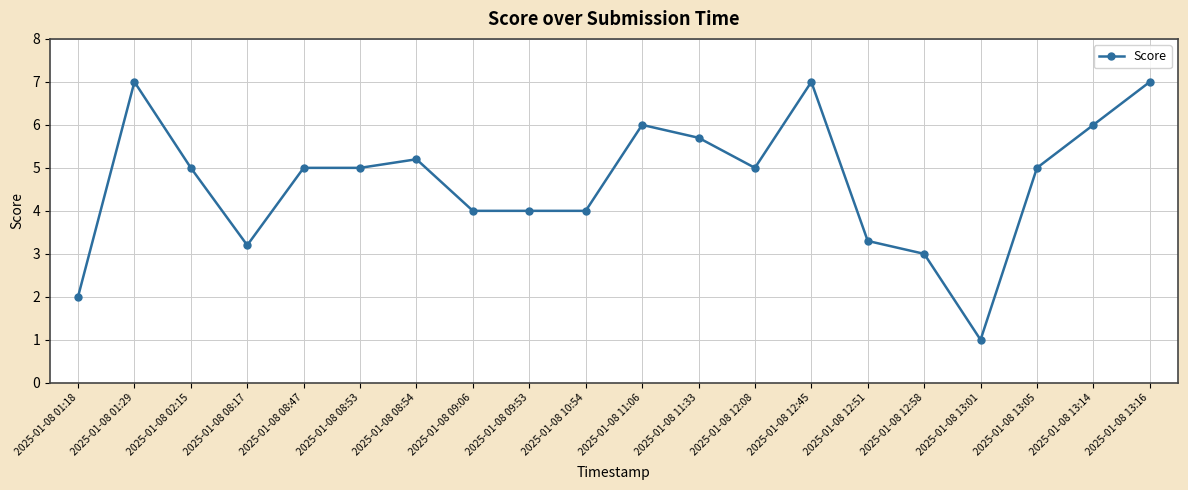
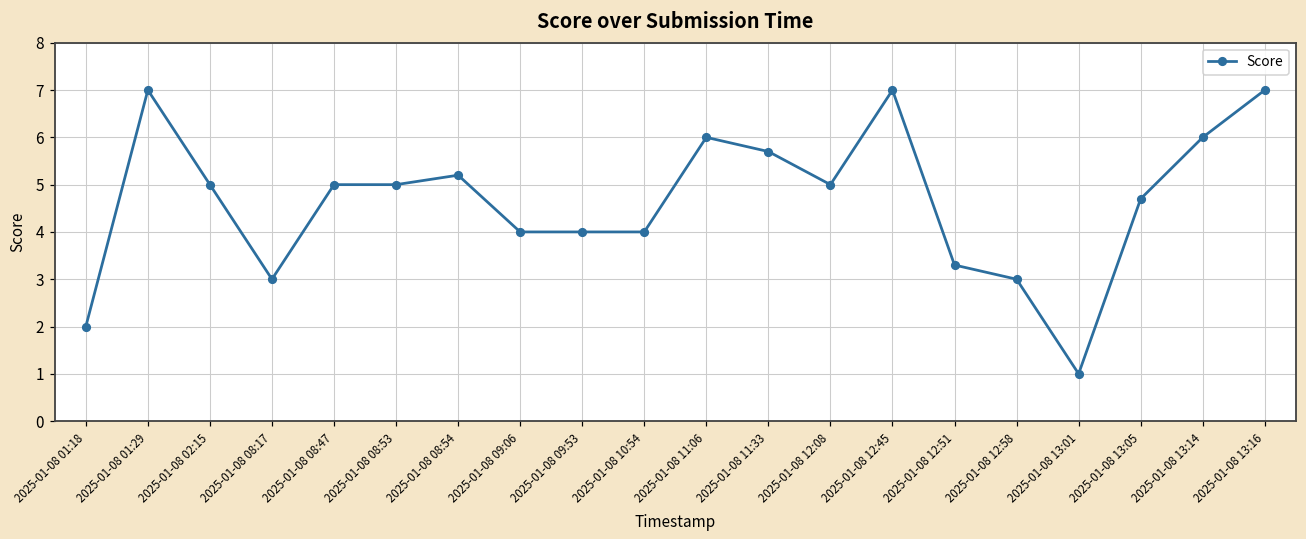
2025-01-08 08:17: 3.2 -> 3.0
2025-01-08 13:05: 5.0 -> 4.7
